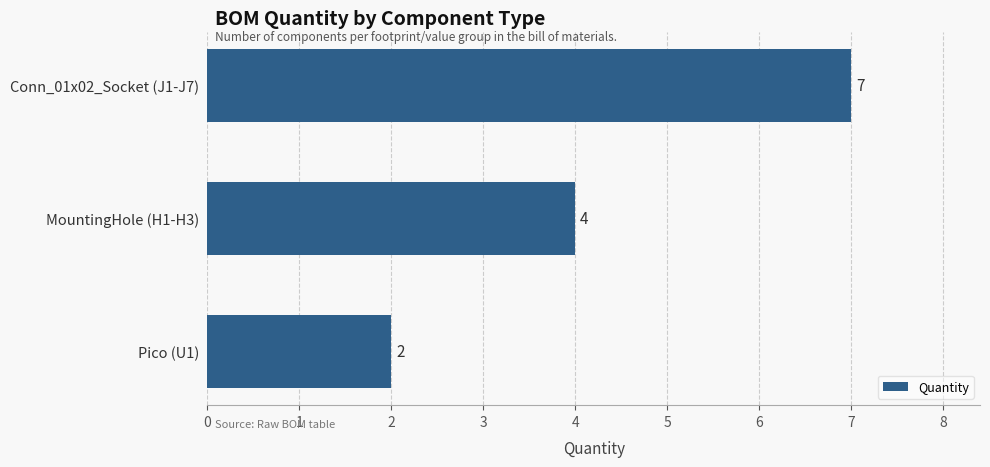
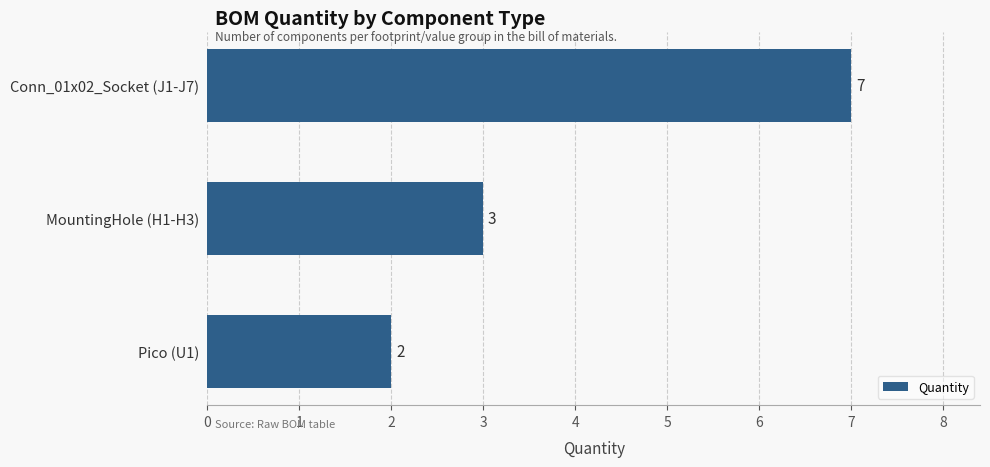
MountingHole (H1-H3): 4 -> 3
